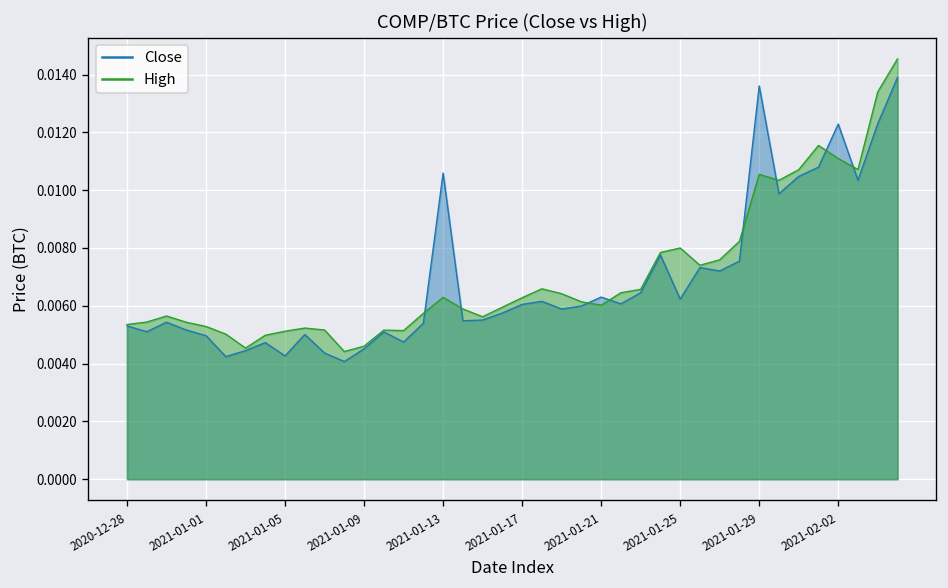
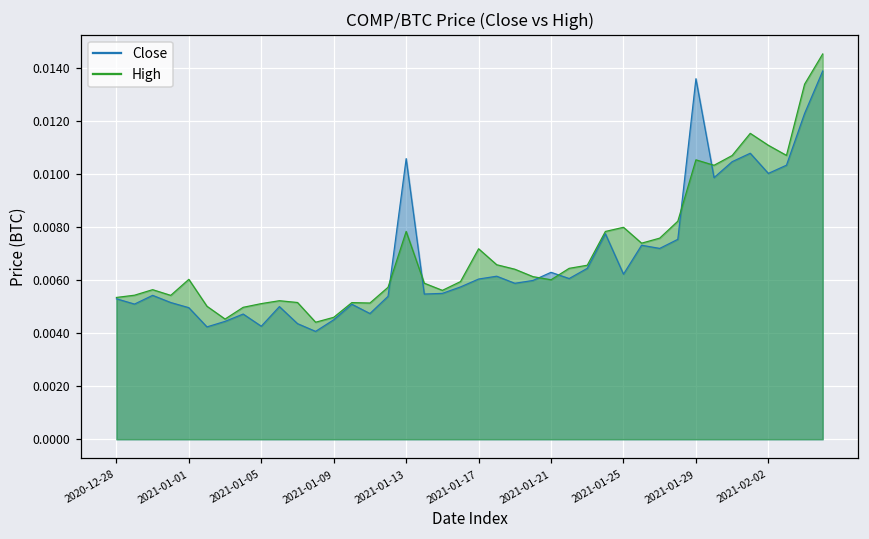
High, 2021-01-01: 0.0053 -> 0.0060
High, 2021-01-13: 0.0063 -> 0.0078
High, 2021-01-17: 0.0063 -> 0.0072
Close, 2021-02-02: 0.0123 -> 0.0100
